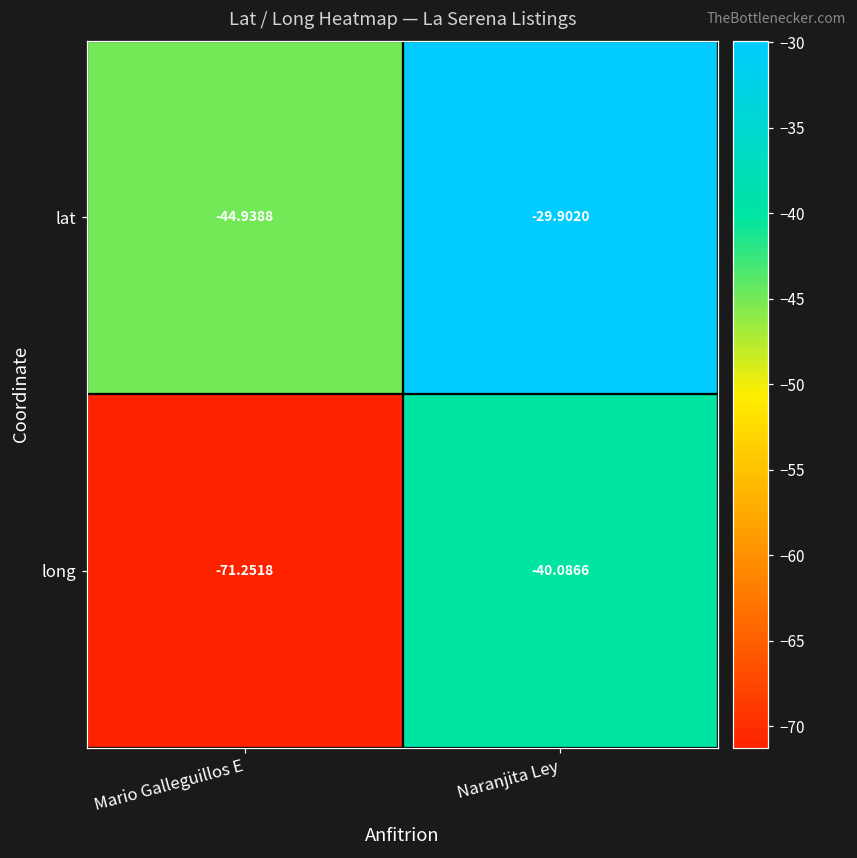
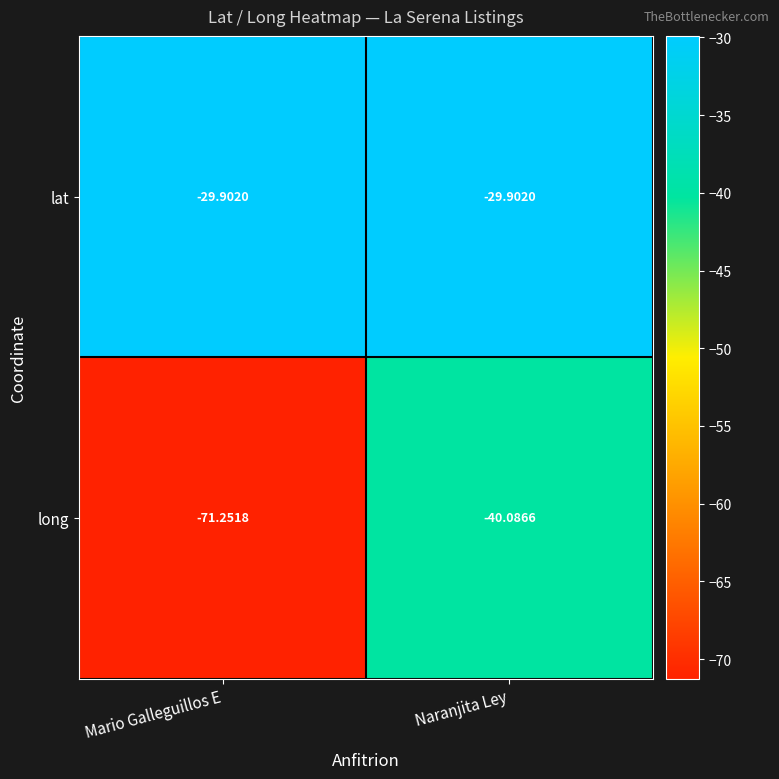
lat, Mario Galleguillos E: -44.9388 -> -29.9020
